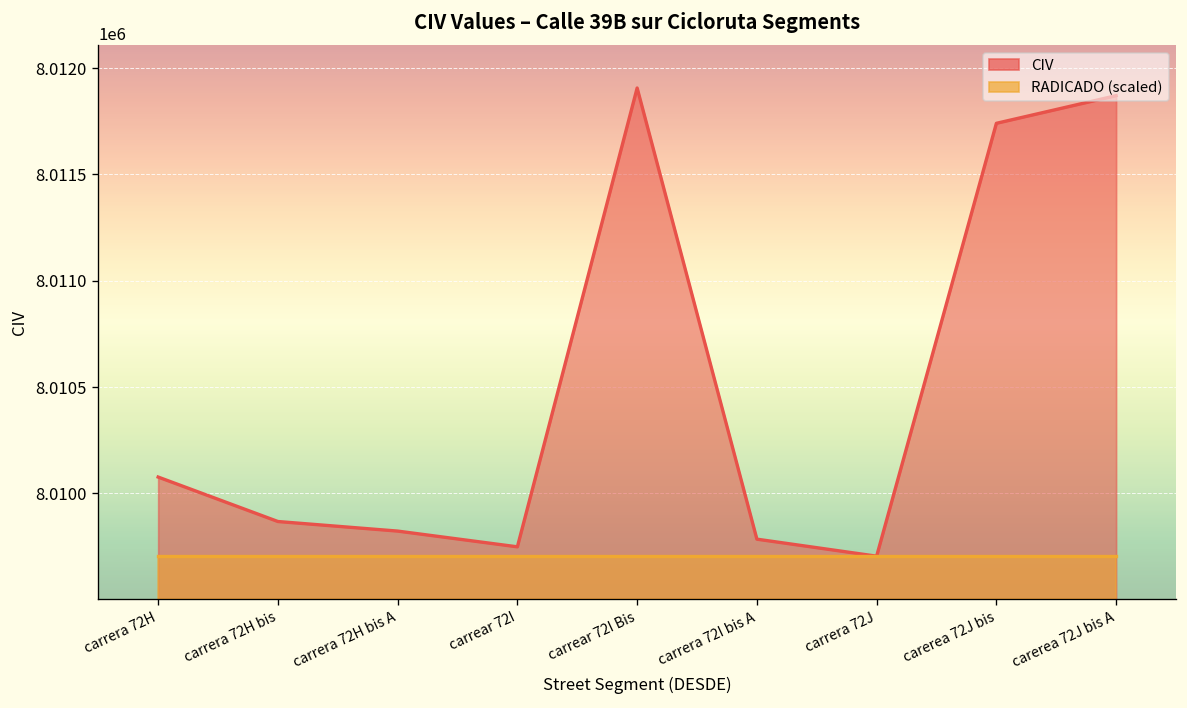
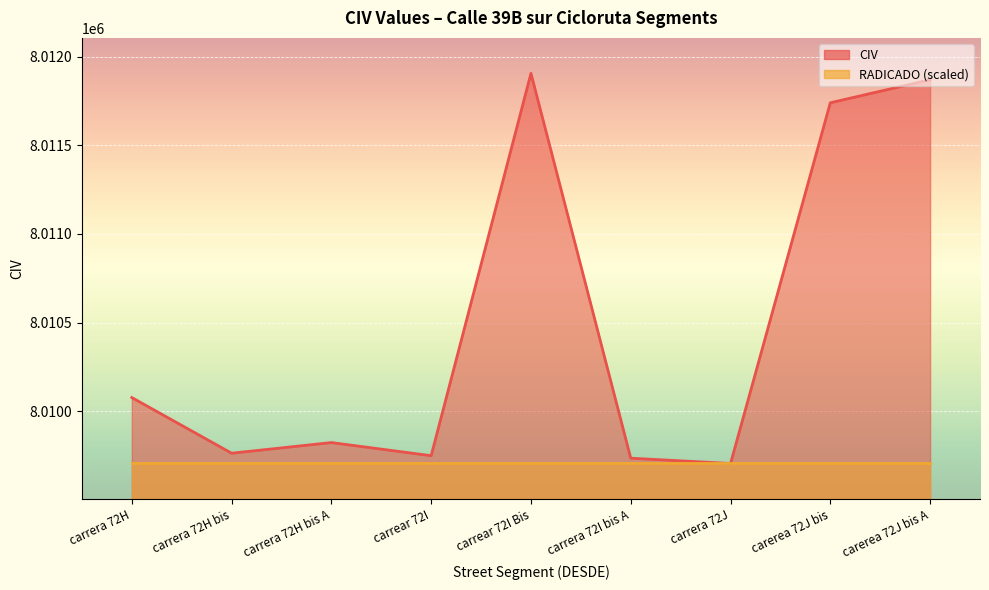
CIV, carrera 72H bis: 8009870 -> 8009760
CIV, carrera 72I bis A: 8009790 -> 8009740
